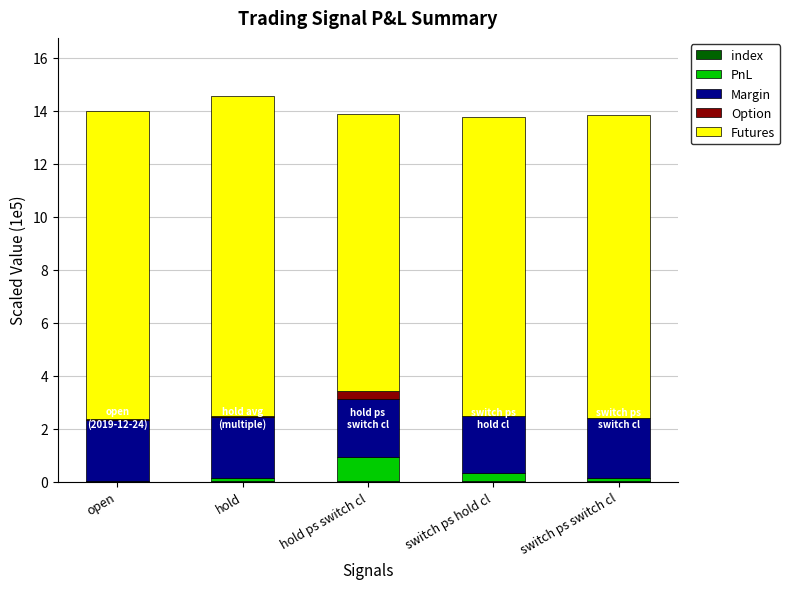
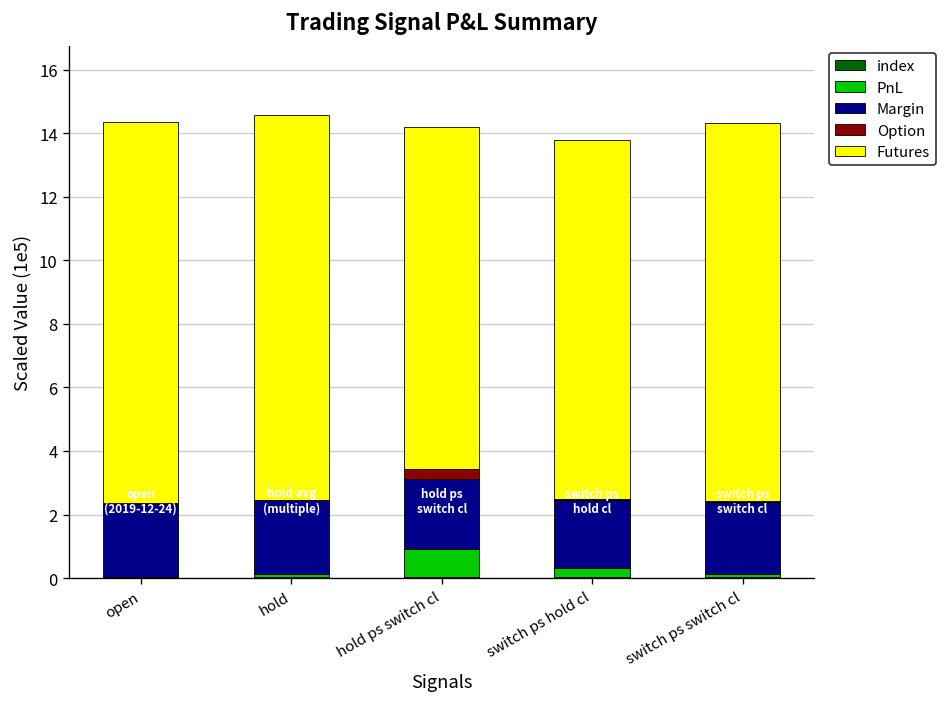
Futures, open: 11.6 -> 12.0
Futures, hold ps switch cl: 10.5 -> 10.8
Futures, switch ps switch cl: 11.4 -> 11.9
